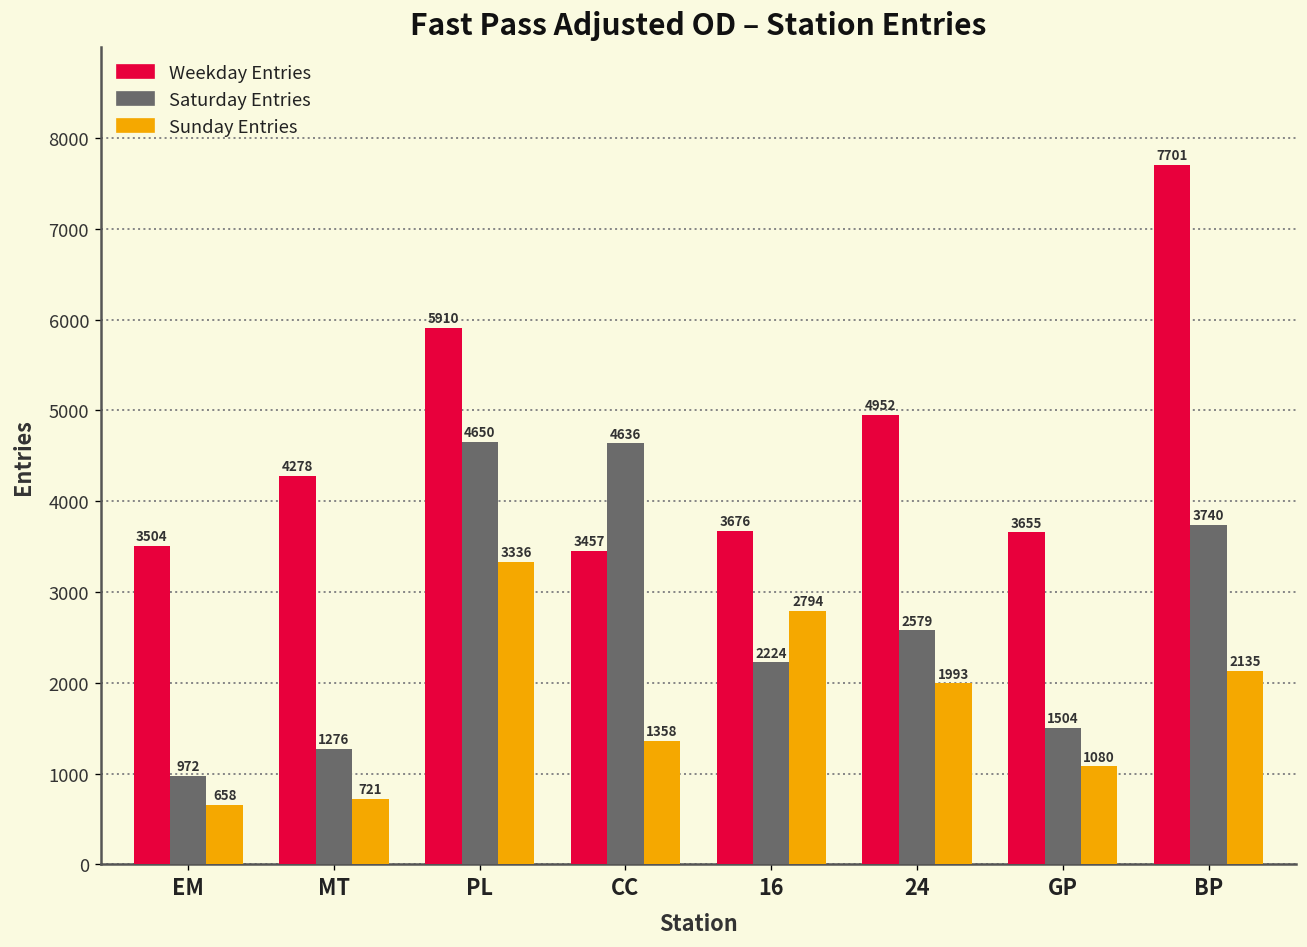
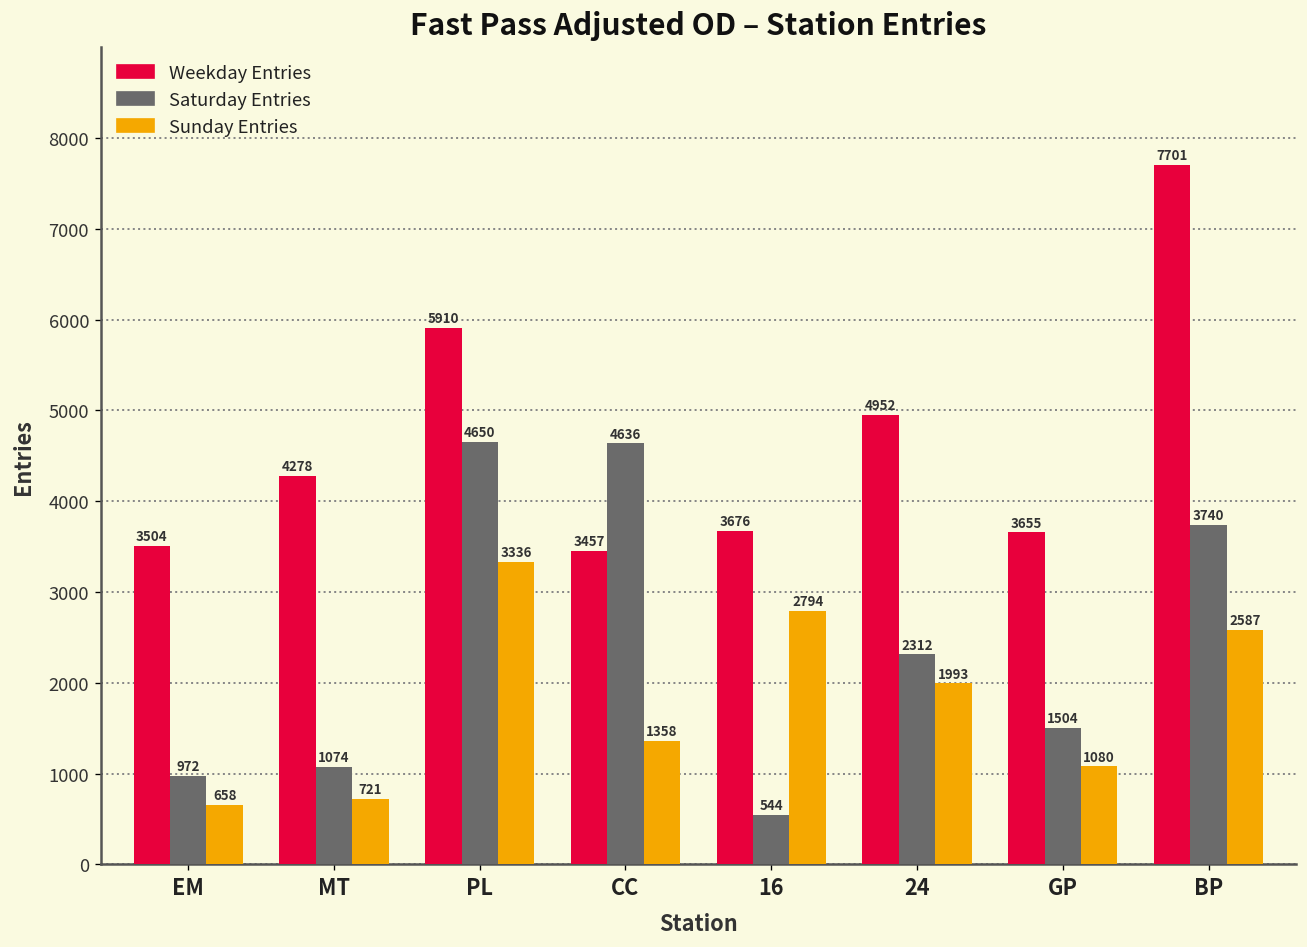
Saturday Entries, MT: 1276 -> 1074
Saturday Entries, 16: 2224 -> 544
Saturday Entries, 24: 2579 -> 2312
Sunday Entries, BP: 2135 -> 2587
